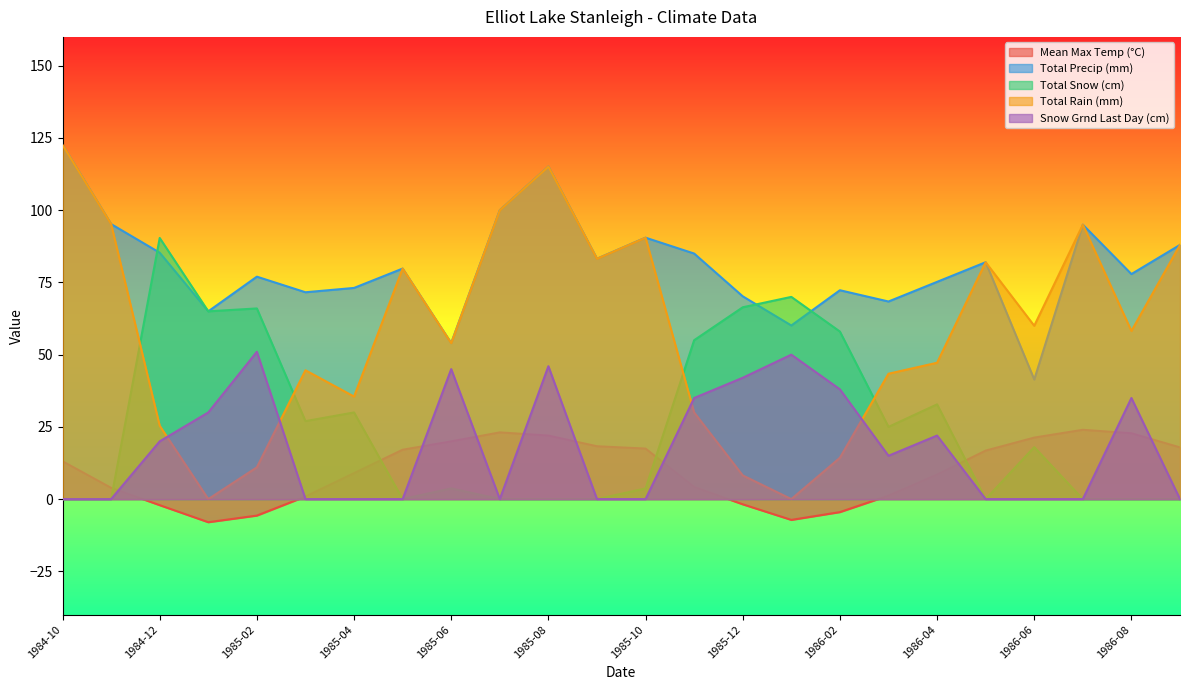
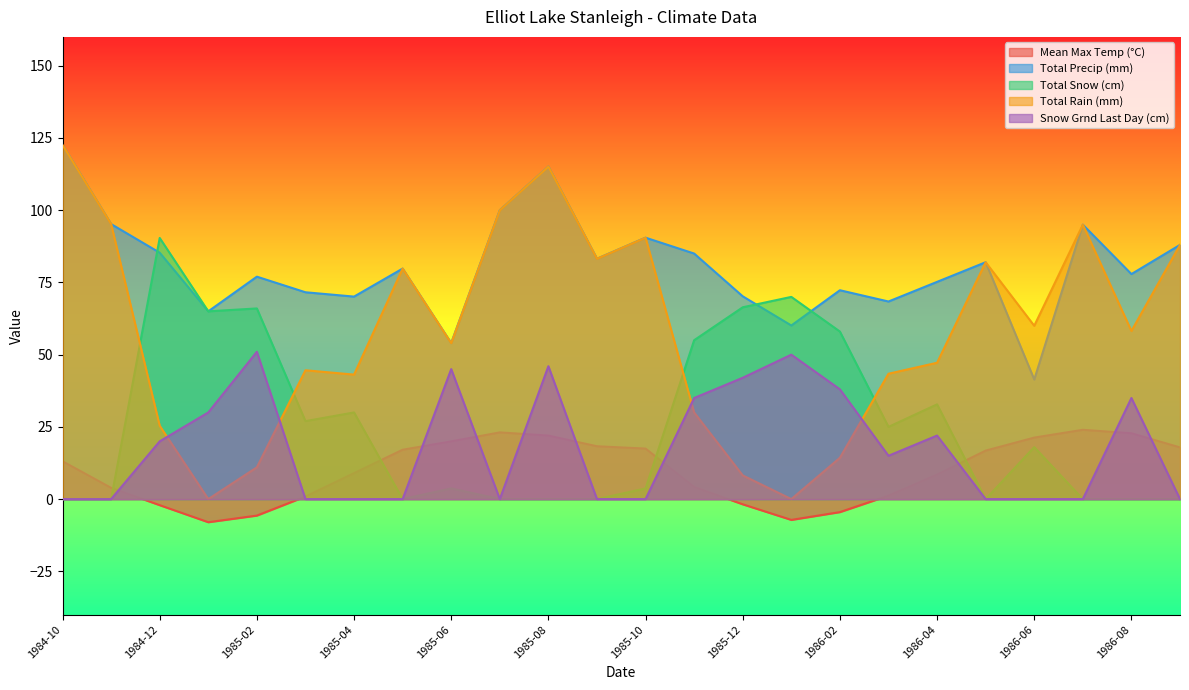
Total Precip (mm), 1985-04: 73 -> 70
Total Rain (mm), 1985-04: 36 -> 43
